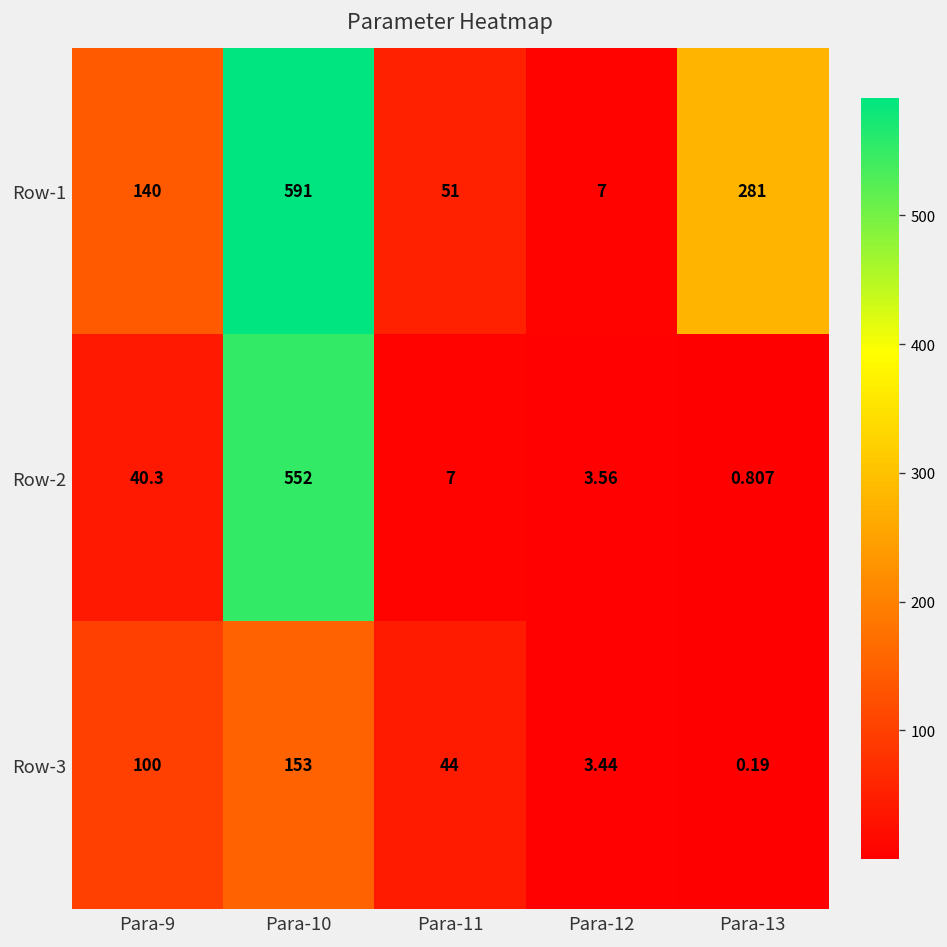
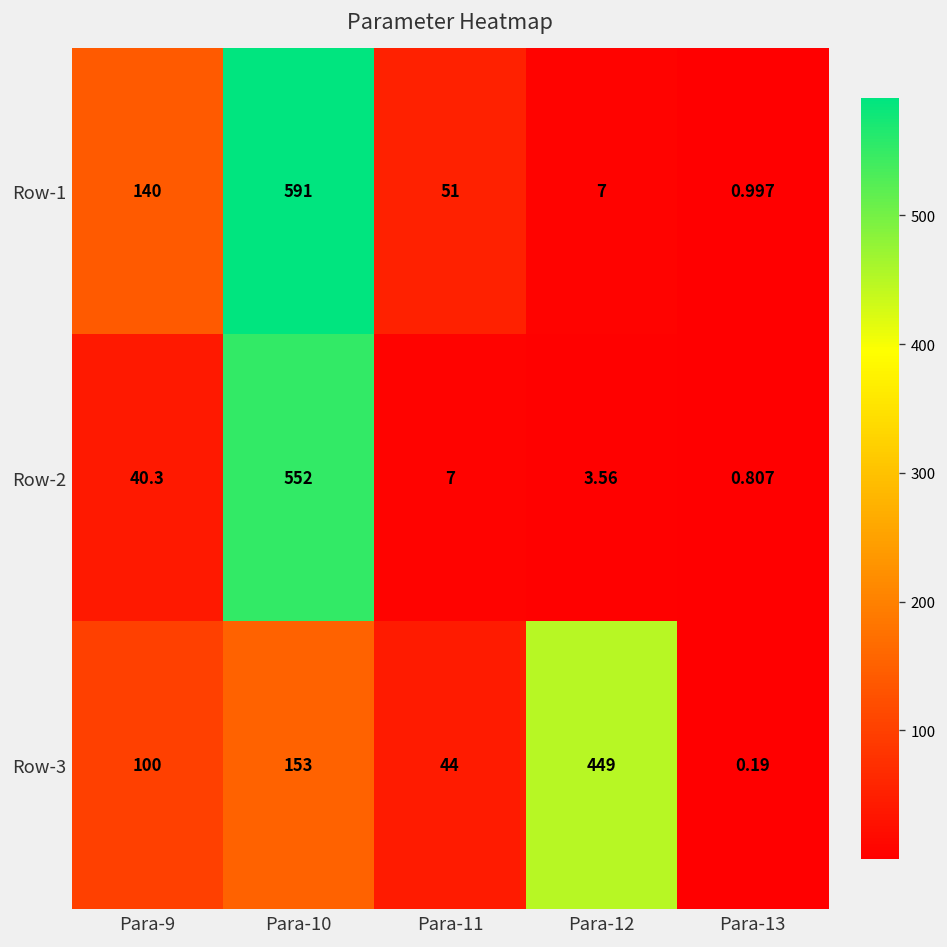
Row-1, Para-13: 281 -> 0.997
Row-3, Para-12: 3.44 -> 449
